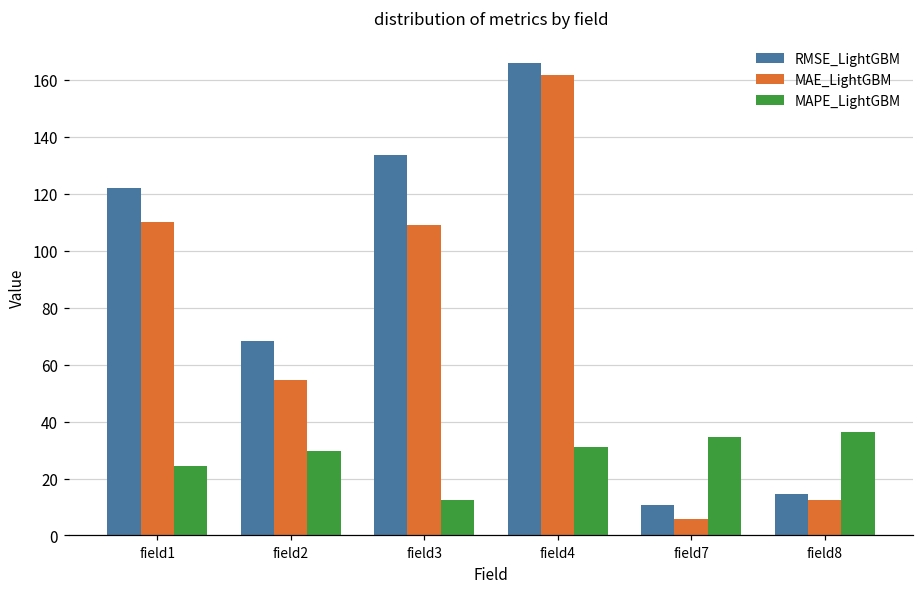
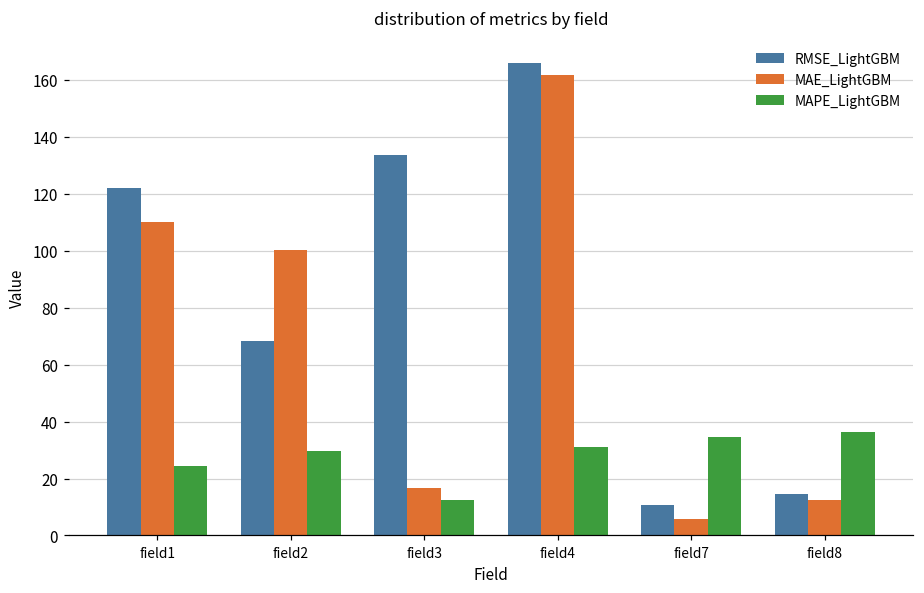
MAE_LightGBM, field2: 55 -> 100
MAE_LightGBM, field3: 109 -> 17
